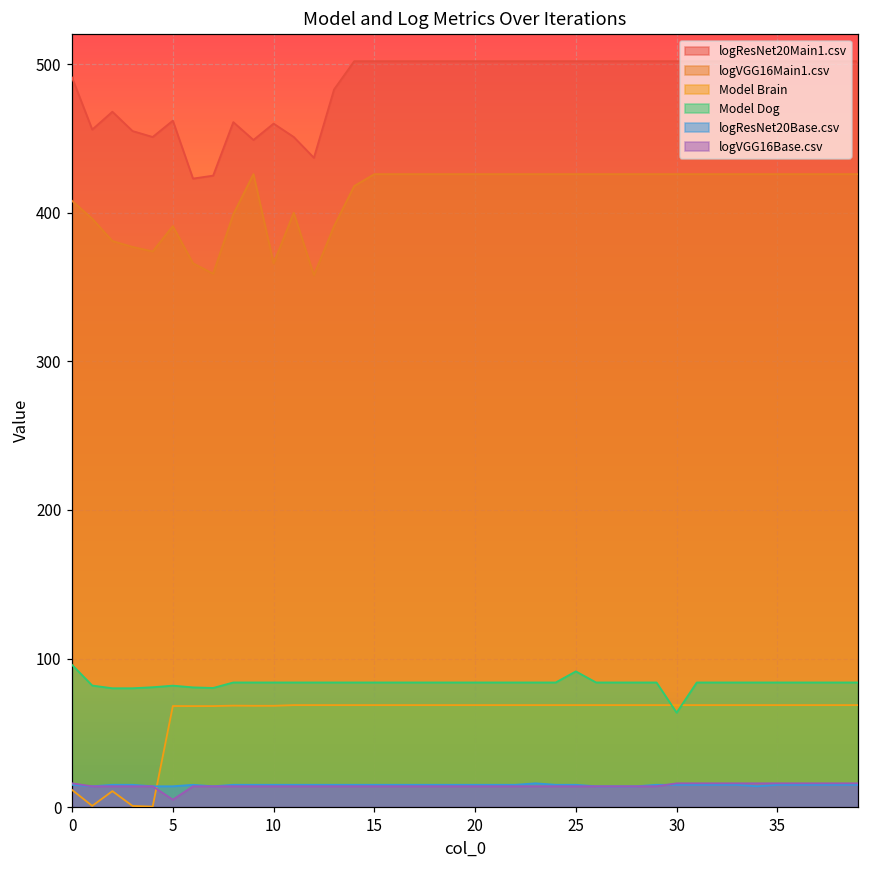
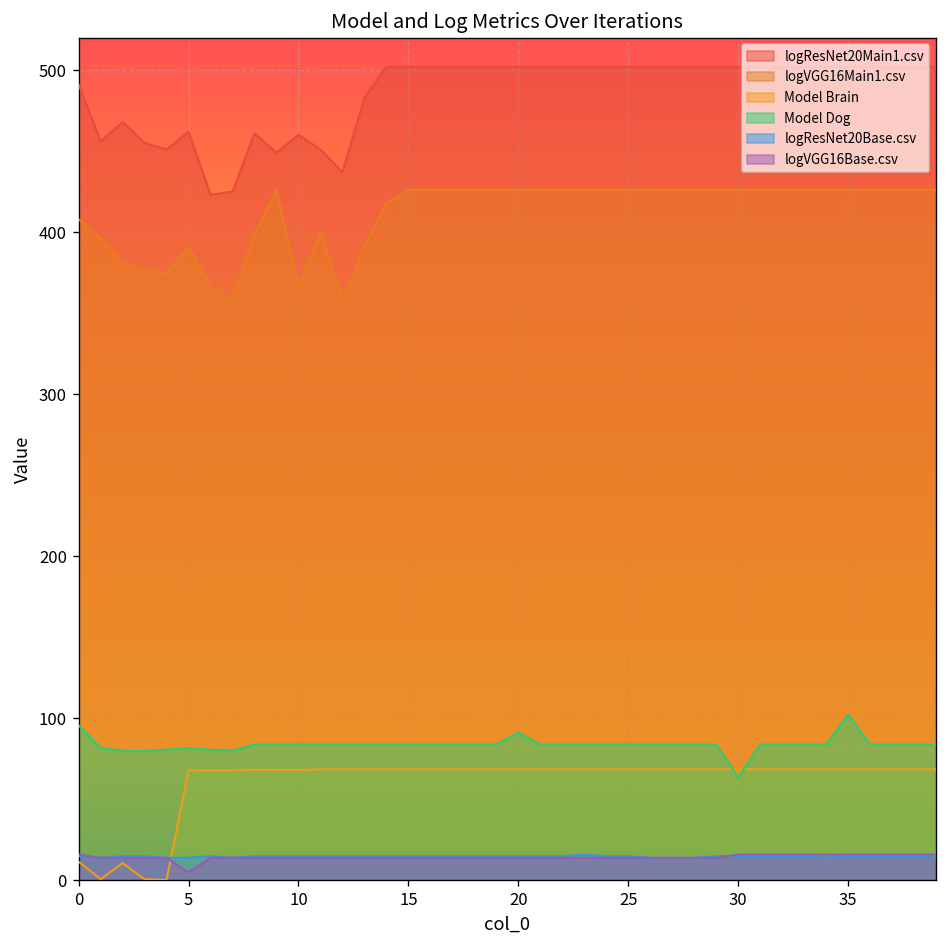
Model Dog, 20: 84 -> 91
Model Dog, 25: 91 -> 84
Model Dog, 35: 84 -> 102
